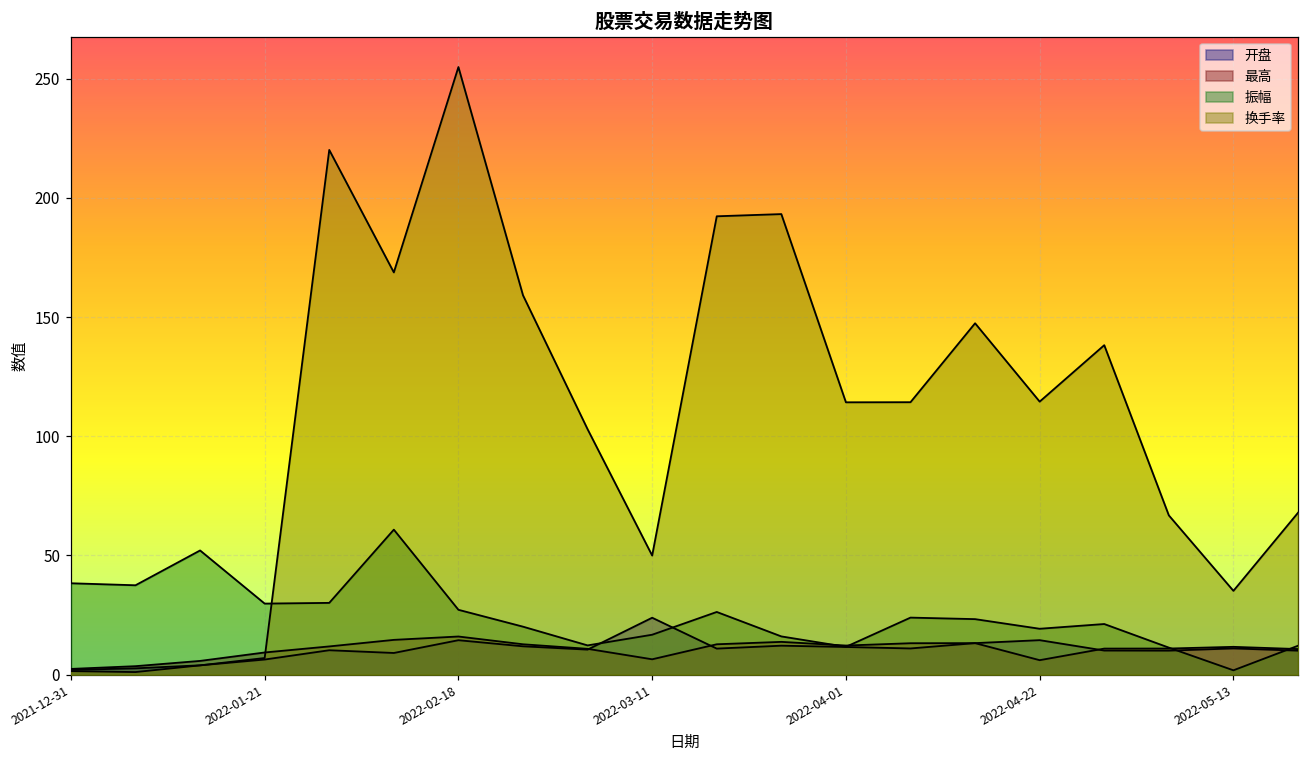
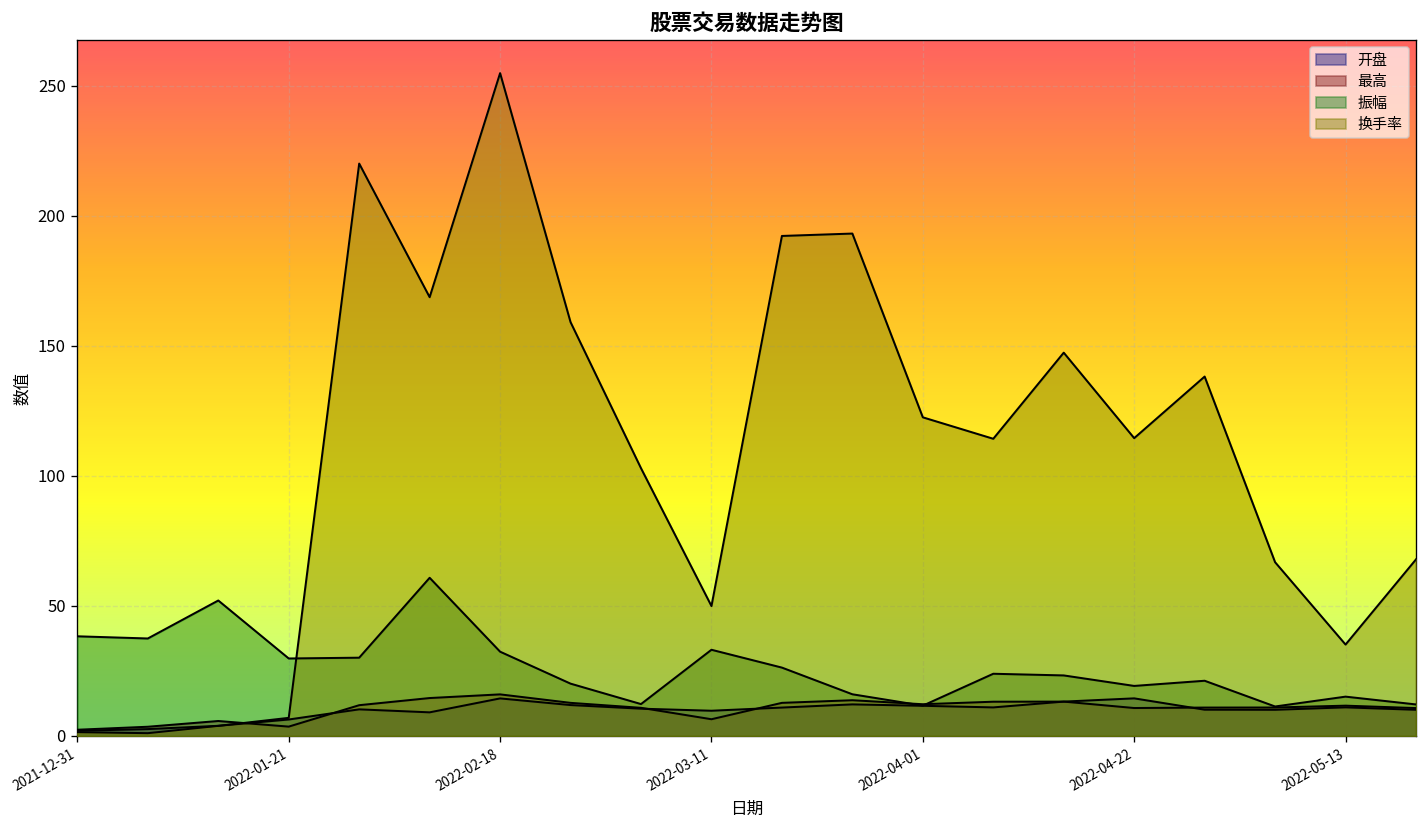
最高, 2022-01-21: 9 -> 4
振幅, 2022-02-18: 27 -> 32
开盘, 2022-03-11: 24 -> 10
振幅, 2022-03-11: 17 -> 33
换手率, 2022-04-01: 114 -> 123
最高, 2022-04-22: 6 -> 11
振幅, 2022-05-13: 2 -> 15
